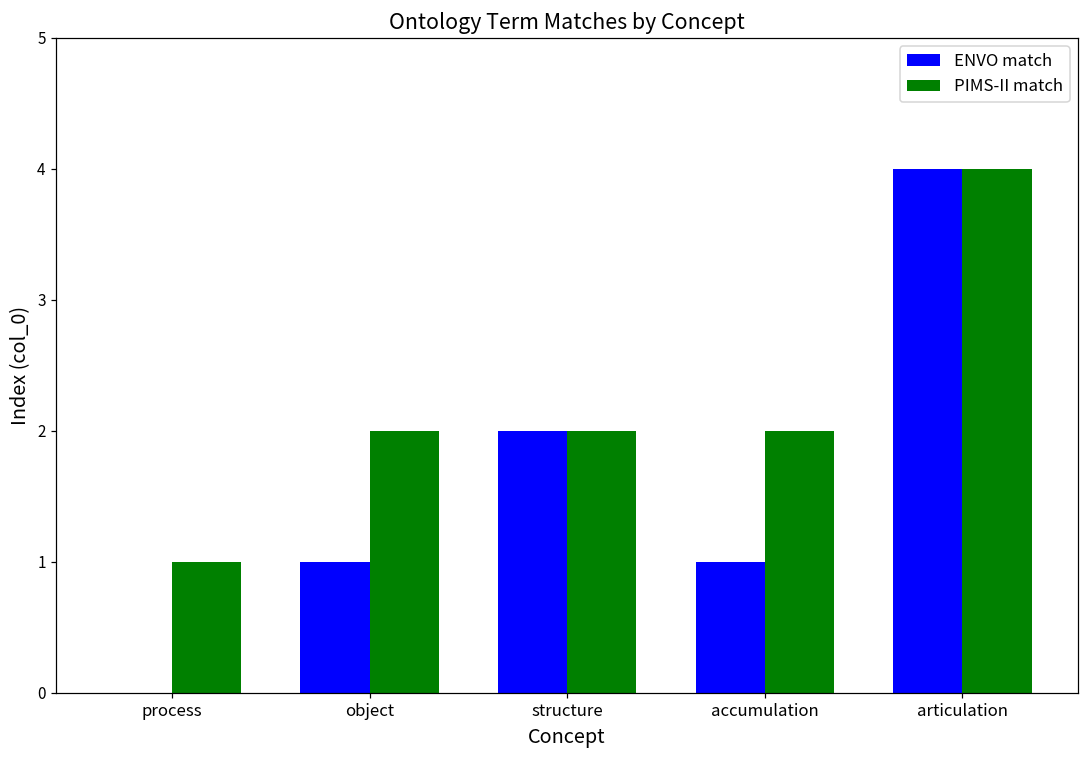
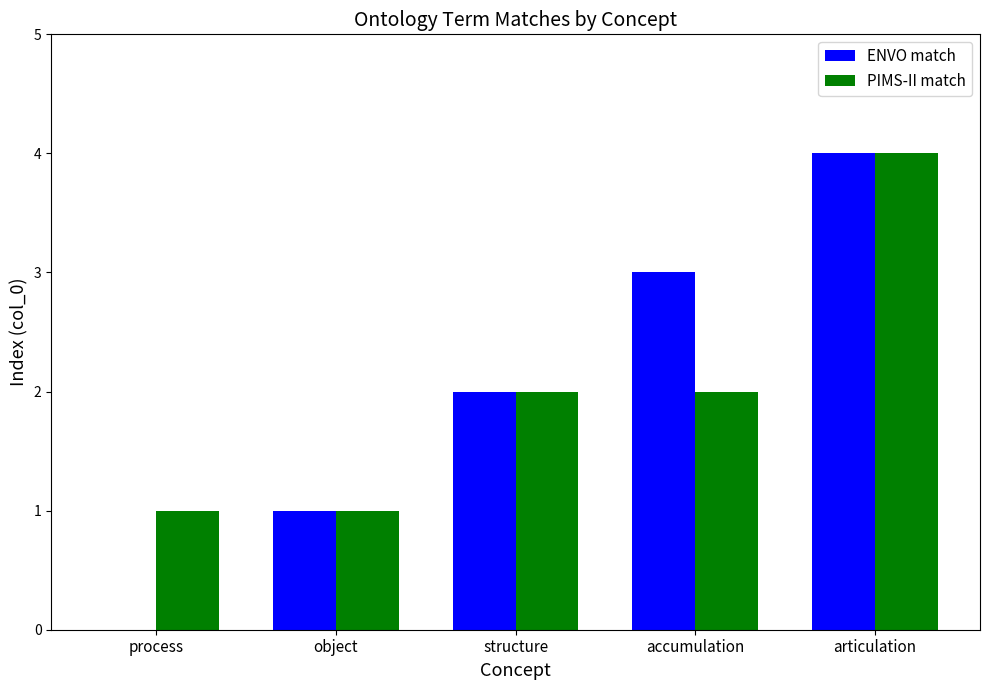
PIMS-II match, object: 2 -> 1
ENVO match, accumulation: 1 -> 3
